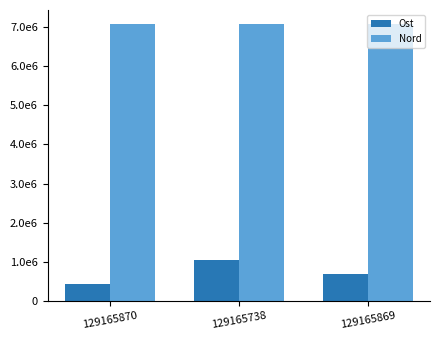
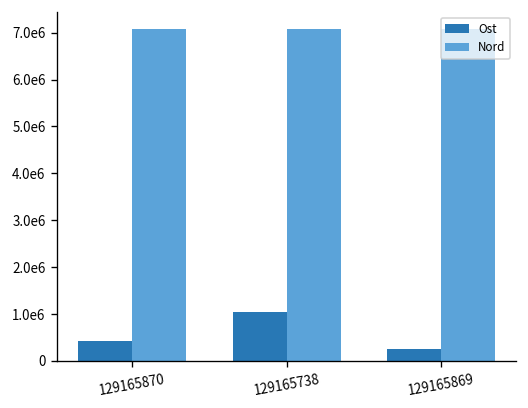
Ost, 129165869: 700000 -> 300000
